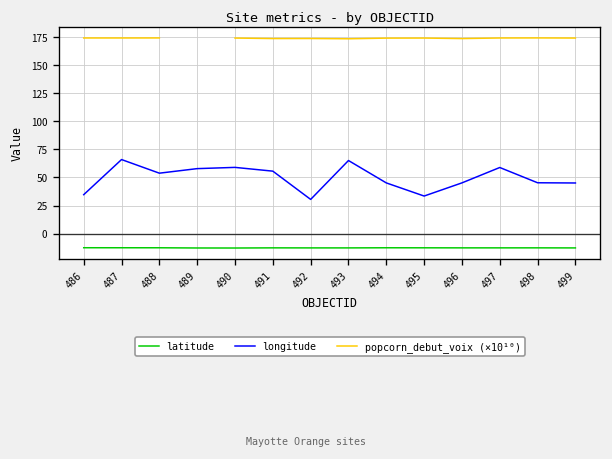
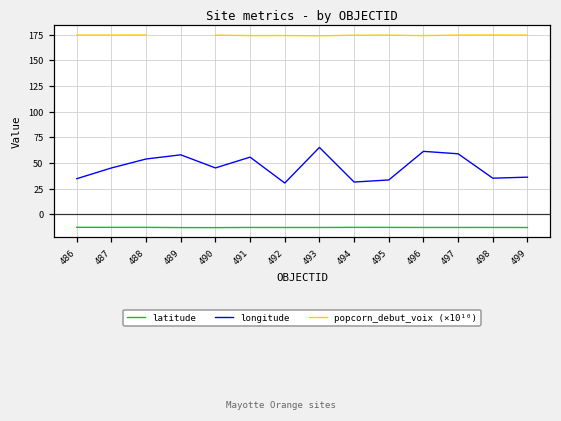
longitude, 487: 70 -> 50
longitude, 490: 60 -> 50
longitude, 494: 50 -> 30
longitude, 496: 50 -> 60
longitude, 498: 50 -> 40
longitude, 499: 50 -> 40
